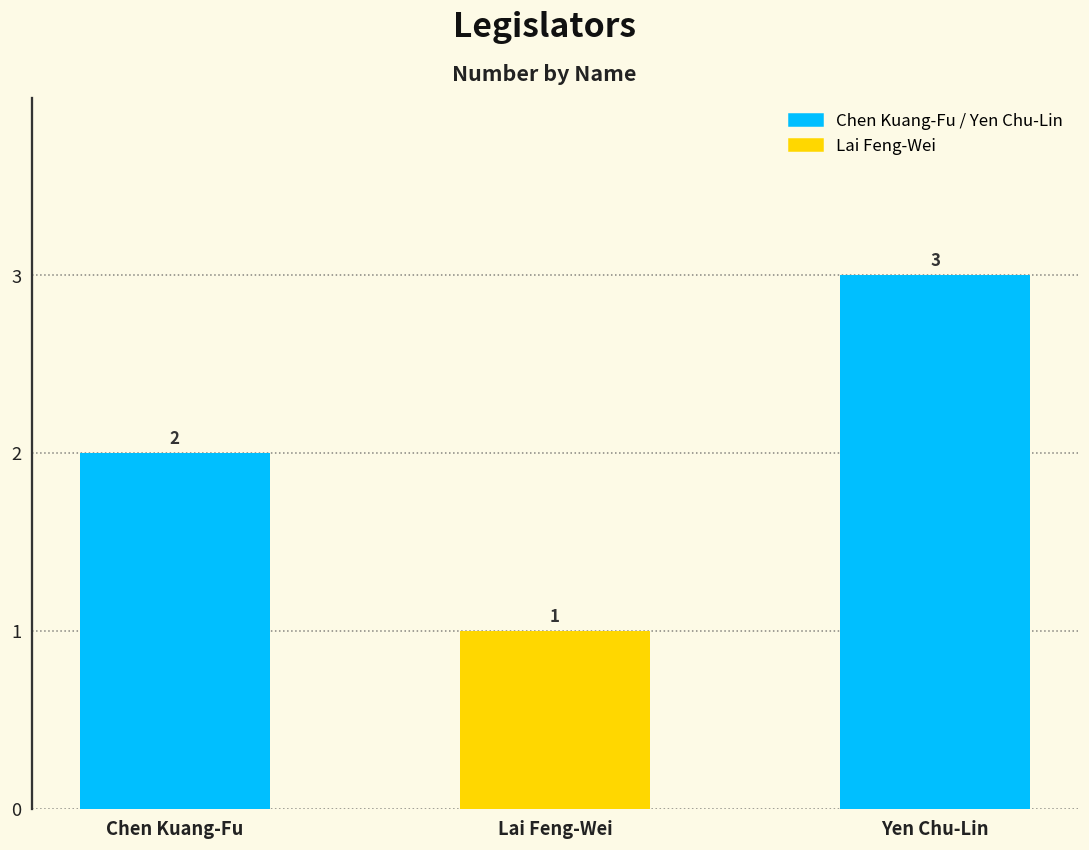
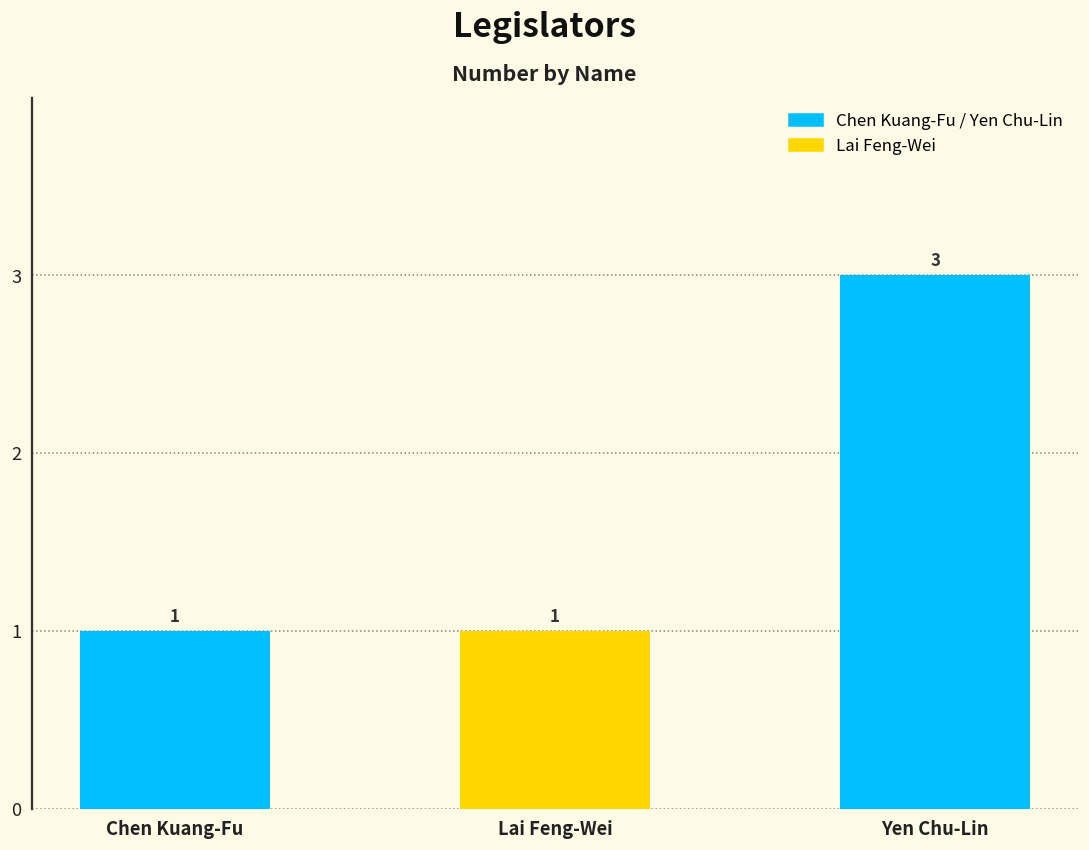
Chen Kuang-Fu: 2 -> 1
